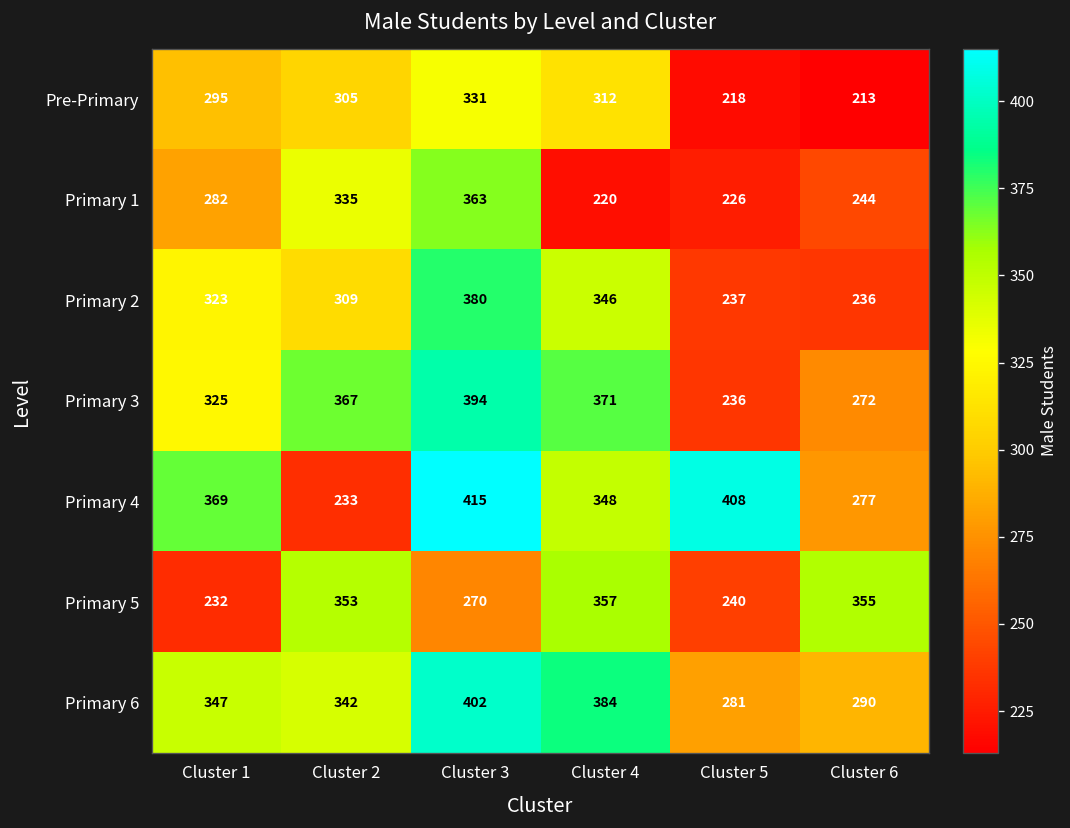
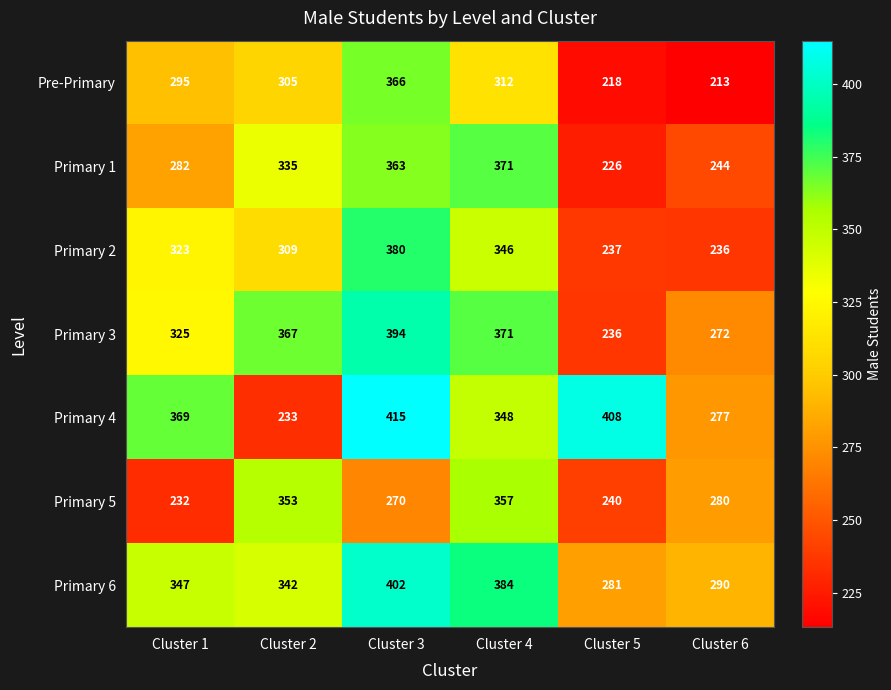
Pre-Primary, Cluster 3: 331 -> 366
Primary 1, Cluster 4: 220 -> 371
Primary 5, Cluster 6: 355 -> 280
